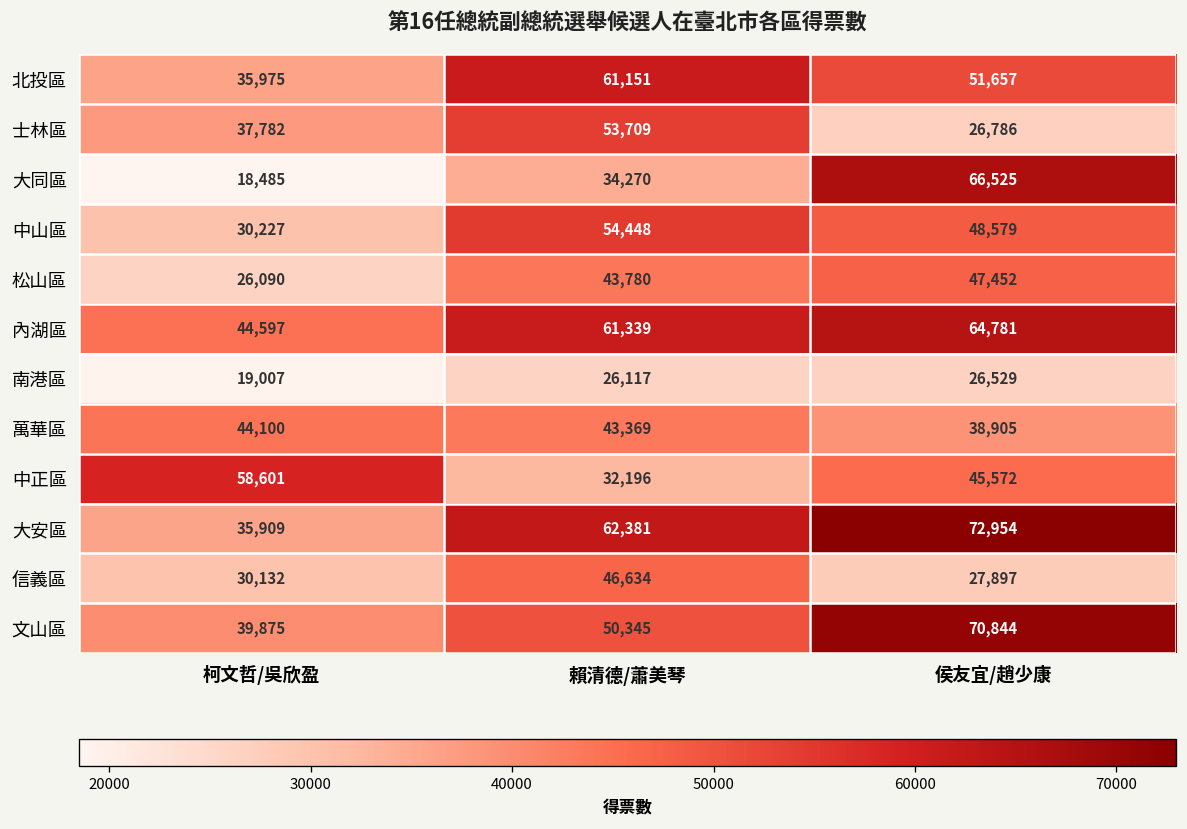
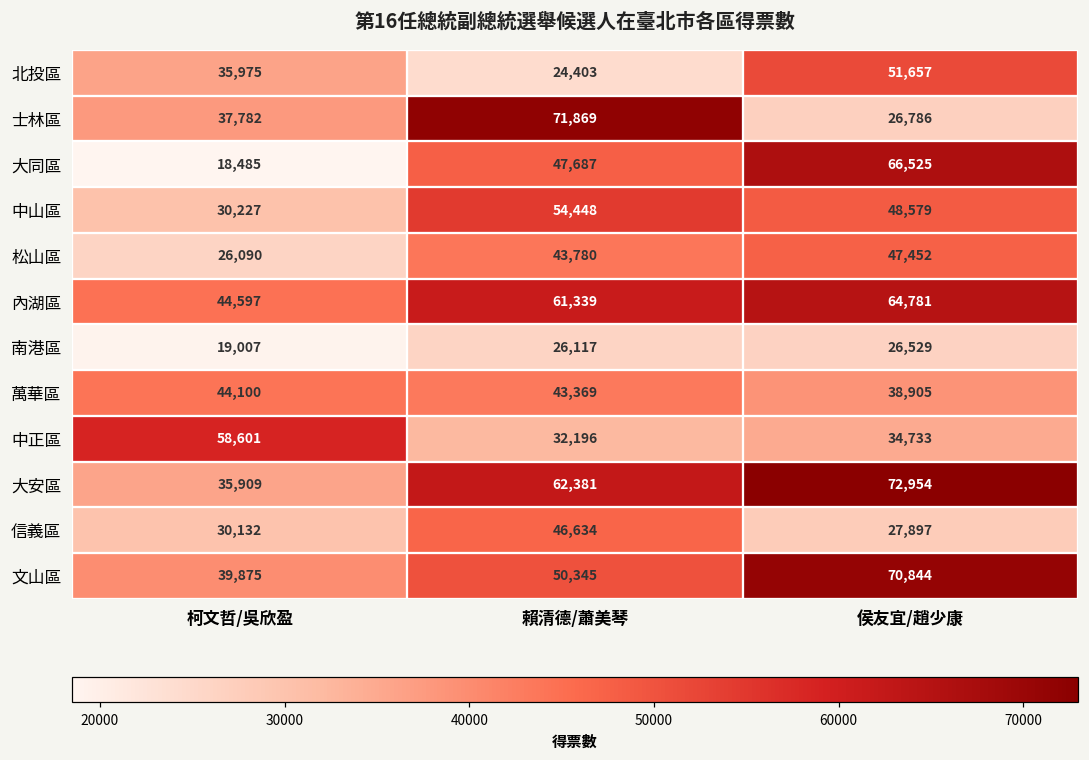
北投區, 賴清德/蕭美琴: 61,151 -> 24,403
士林區, 賴清德/蕭美琴: 53,709 -> 71,869
大同區, 賴清德/蕭美琴: 34,270 -> 47,687
中正區, 侯友宜/趙少康: 45,572 -> 34,733
